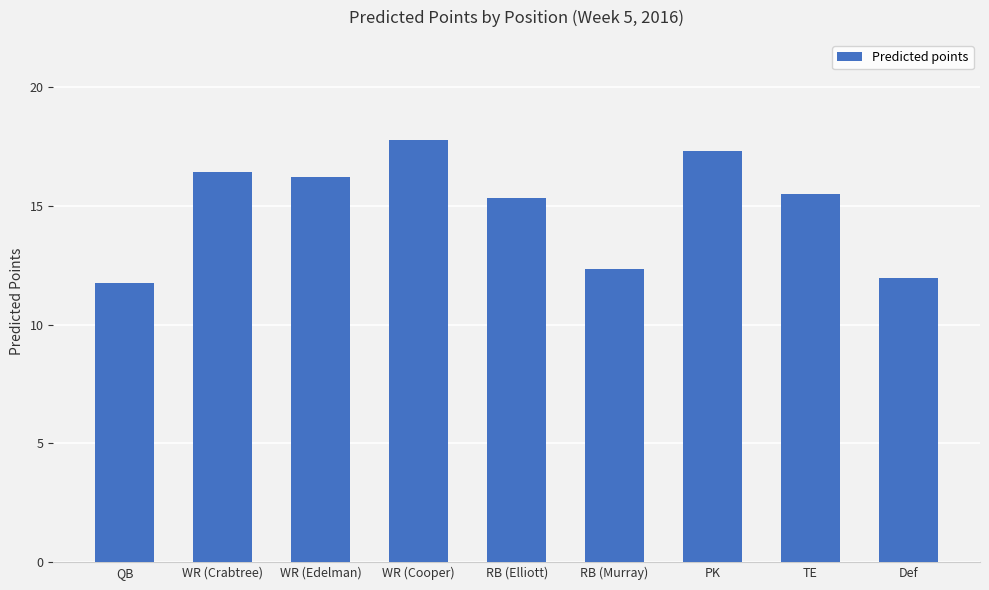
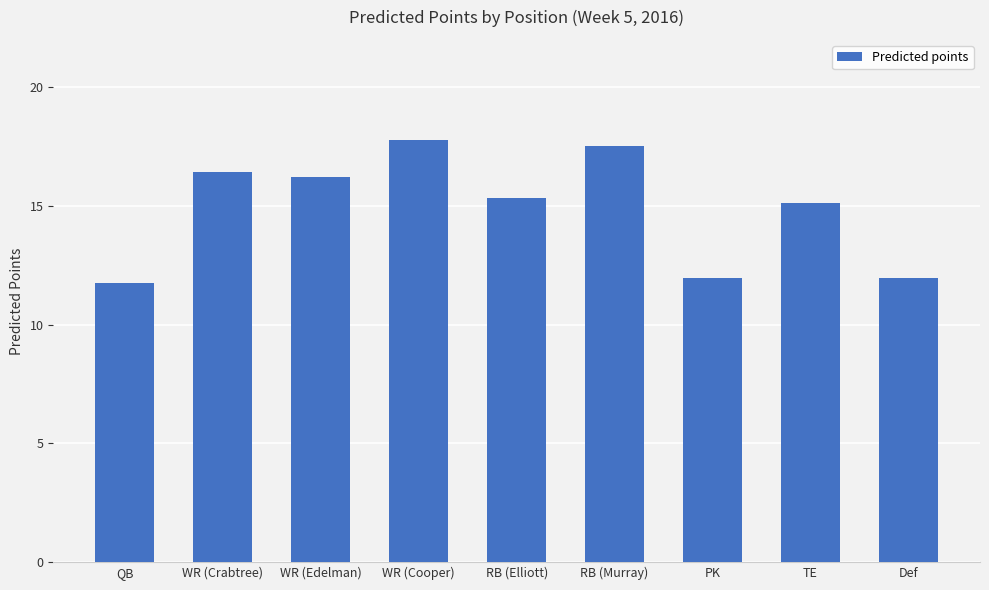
RB (Murray): 12.3 -> 17.5
PK: 17.3 -> 12.0
TE: 15.5 -> 15.1
